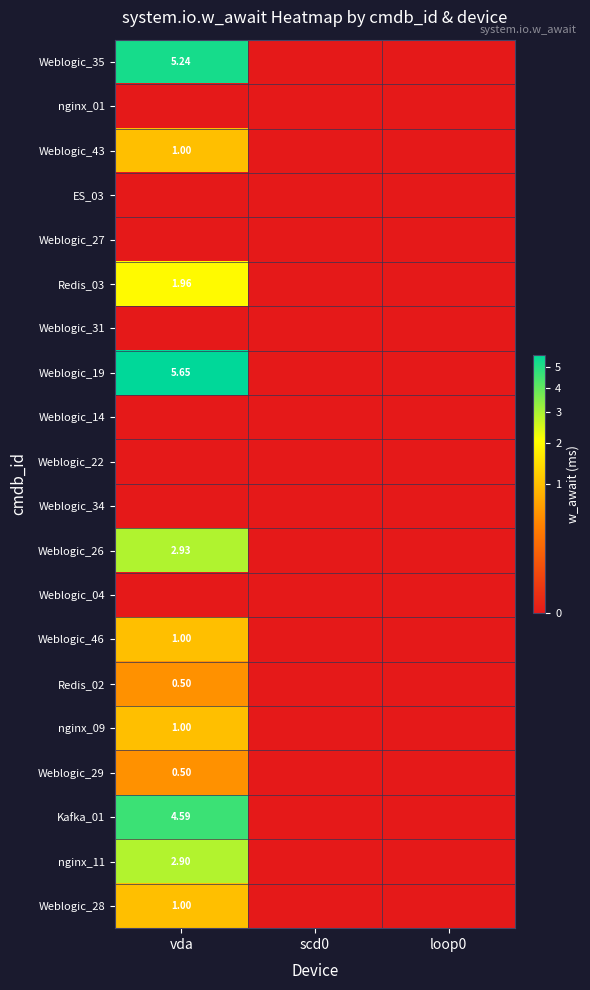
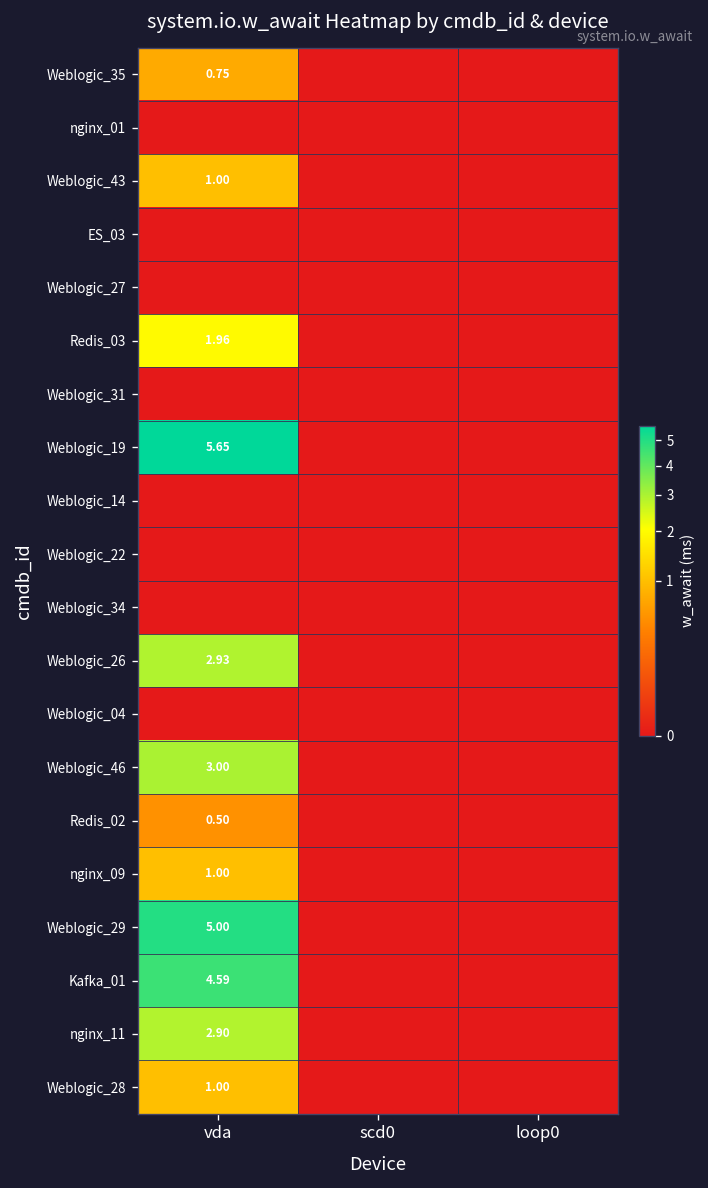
Weblogic_35, vda: 5.24 -> 0.75
Weblogic_46, vda: 1.00 -> 3.00
Weblogic_29, vda: 0.50 -> 5.00
